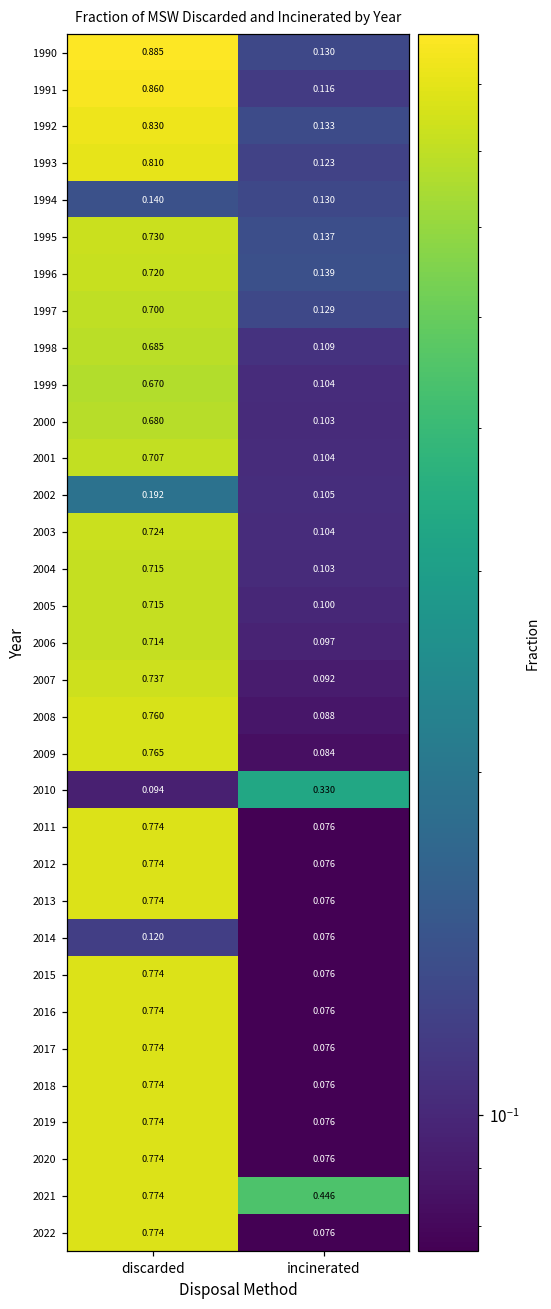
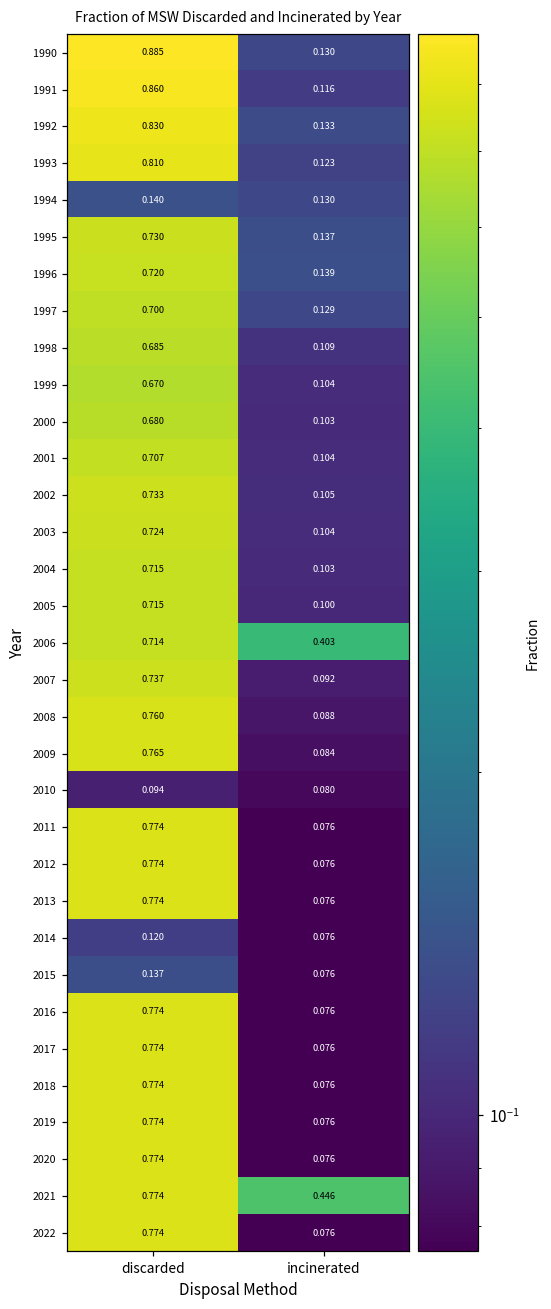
2002, discarded: 0.192 -> 0.733
2006, incinerated: 0.097 -> 0.403
2010, incinerated: 0.330 -> 0.080
2015, discarded: 0.774 -> 0.137
